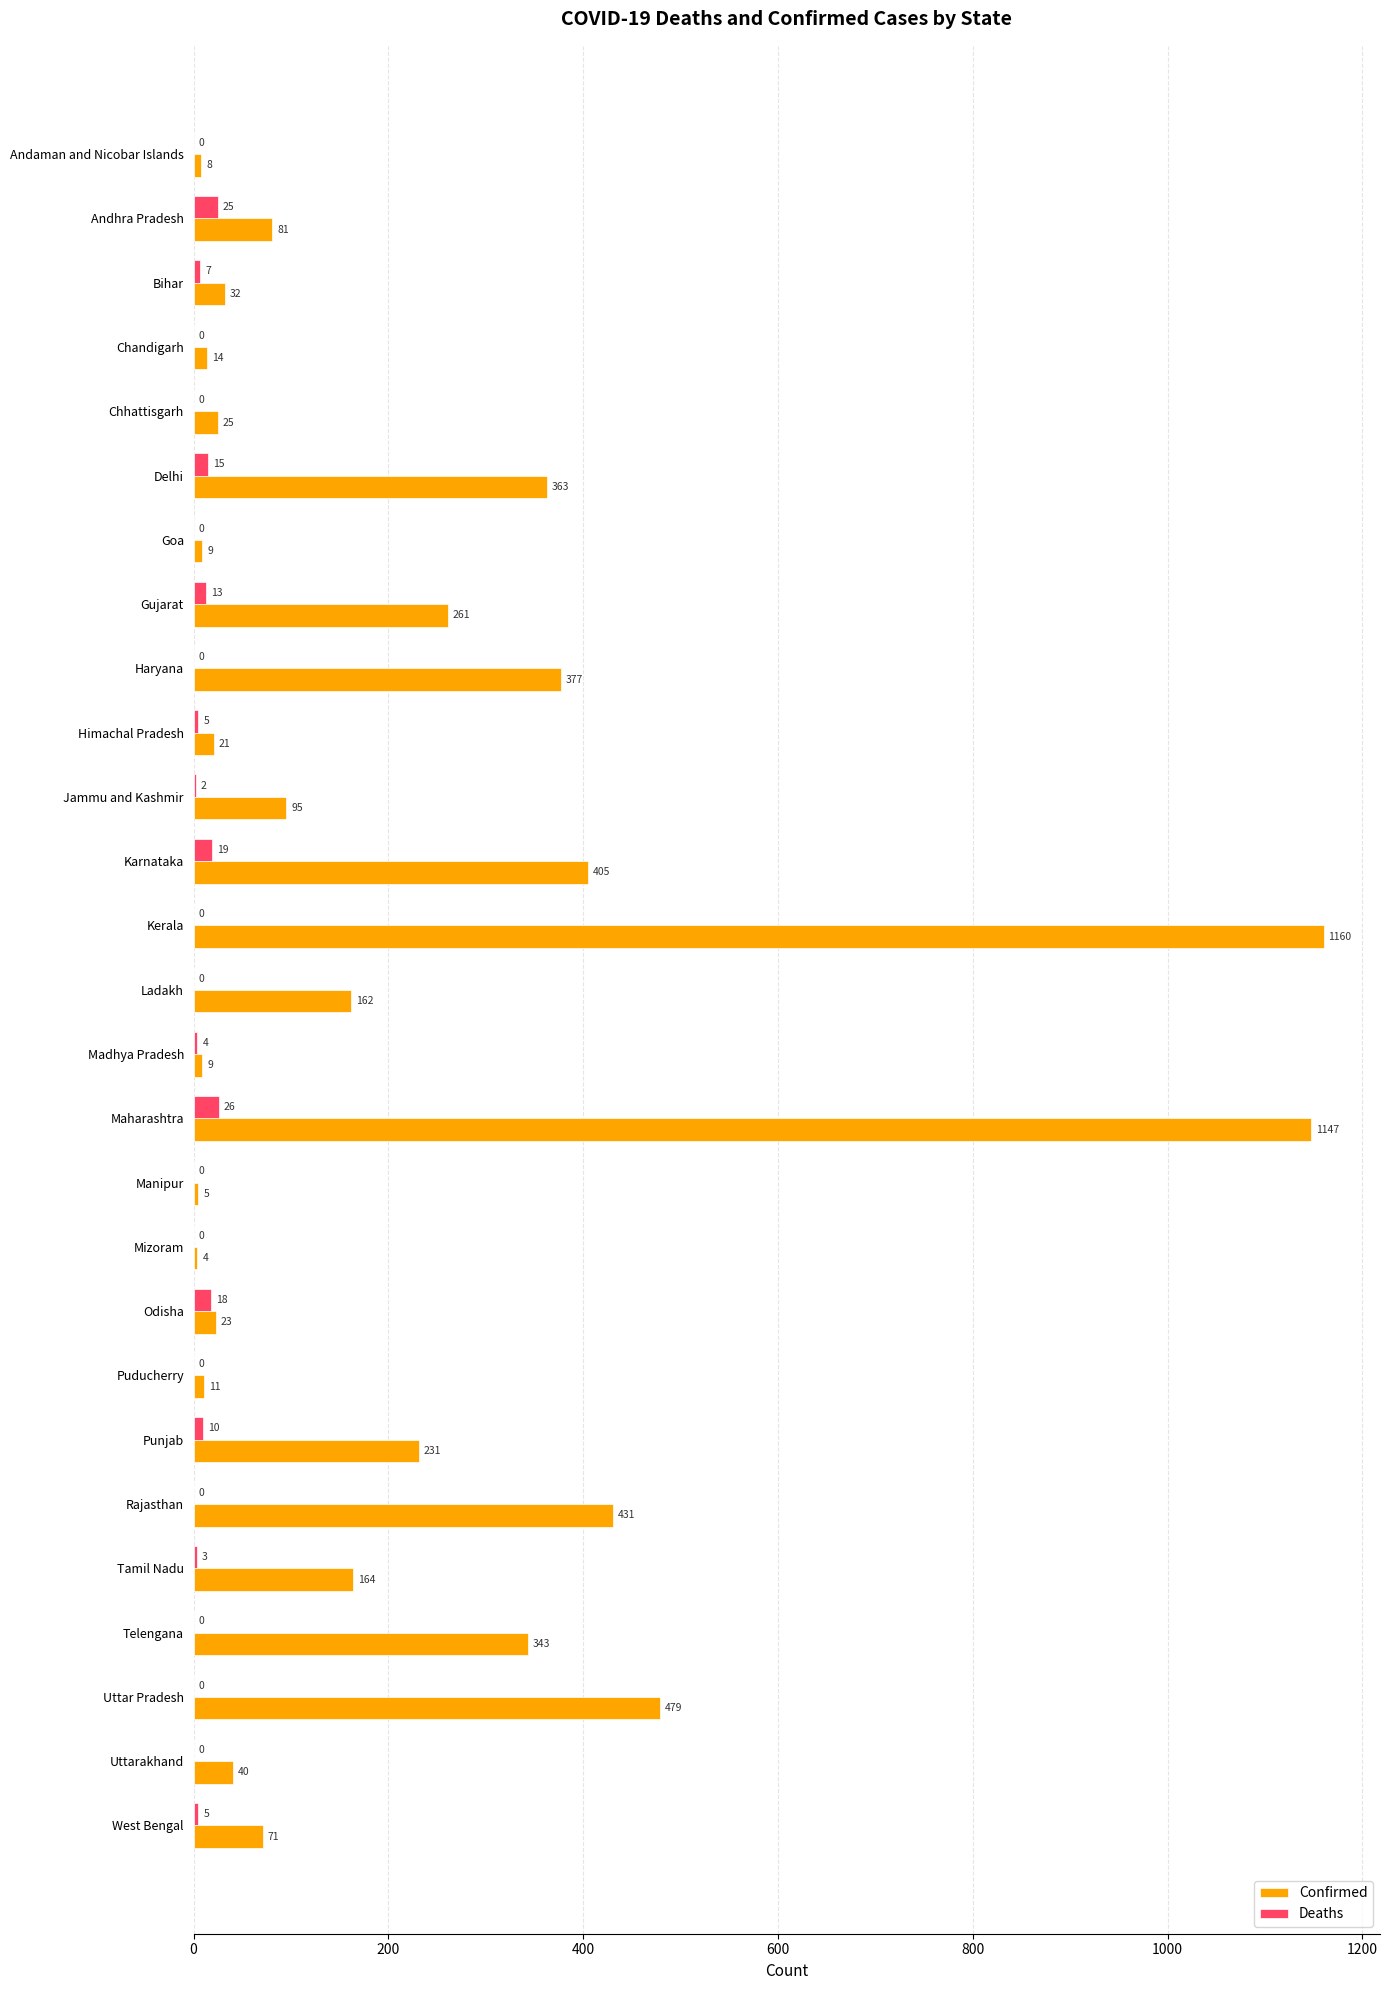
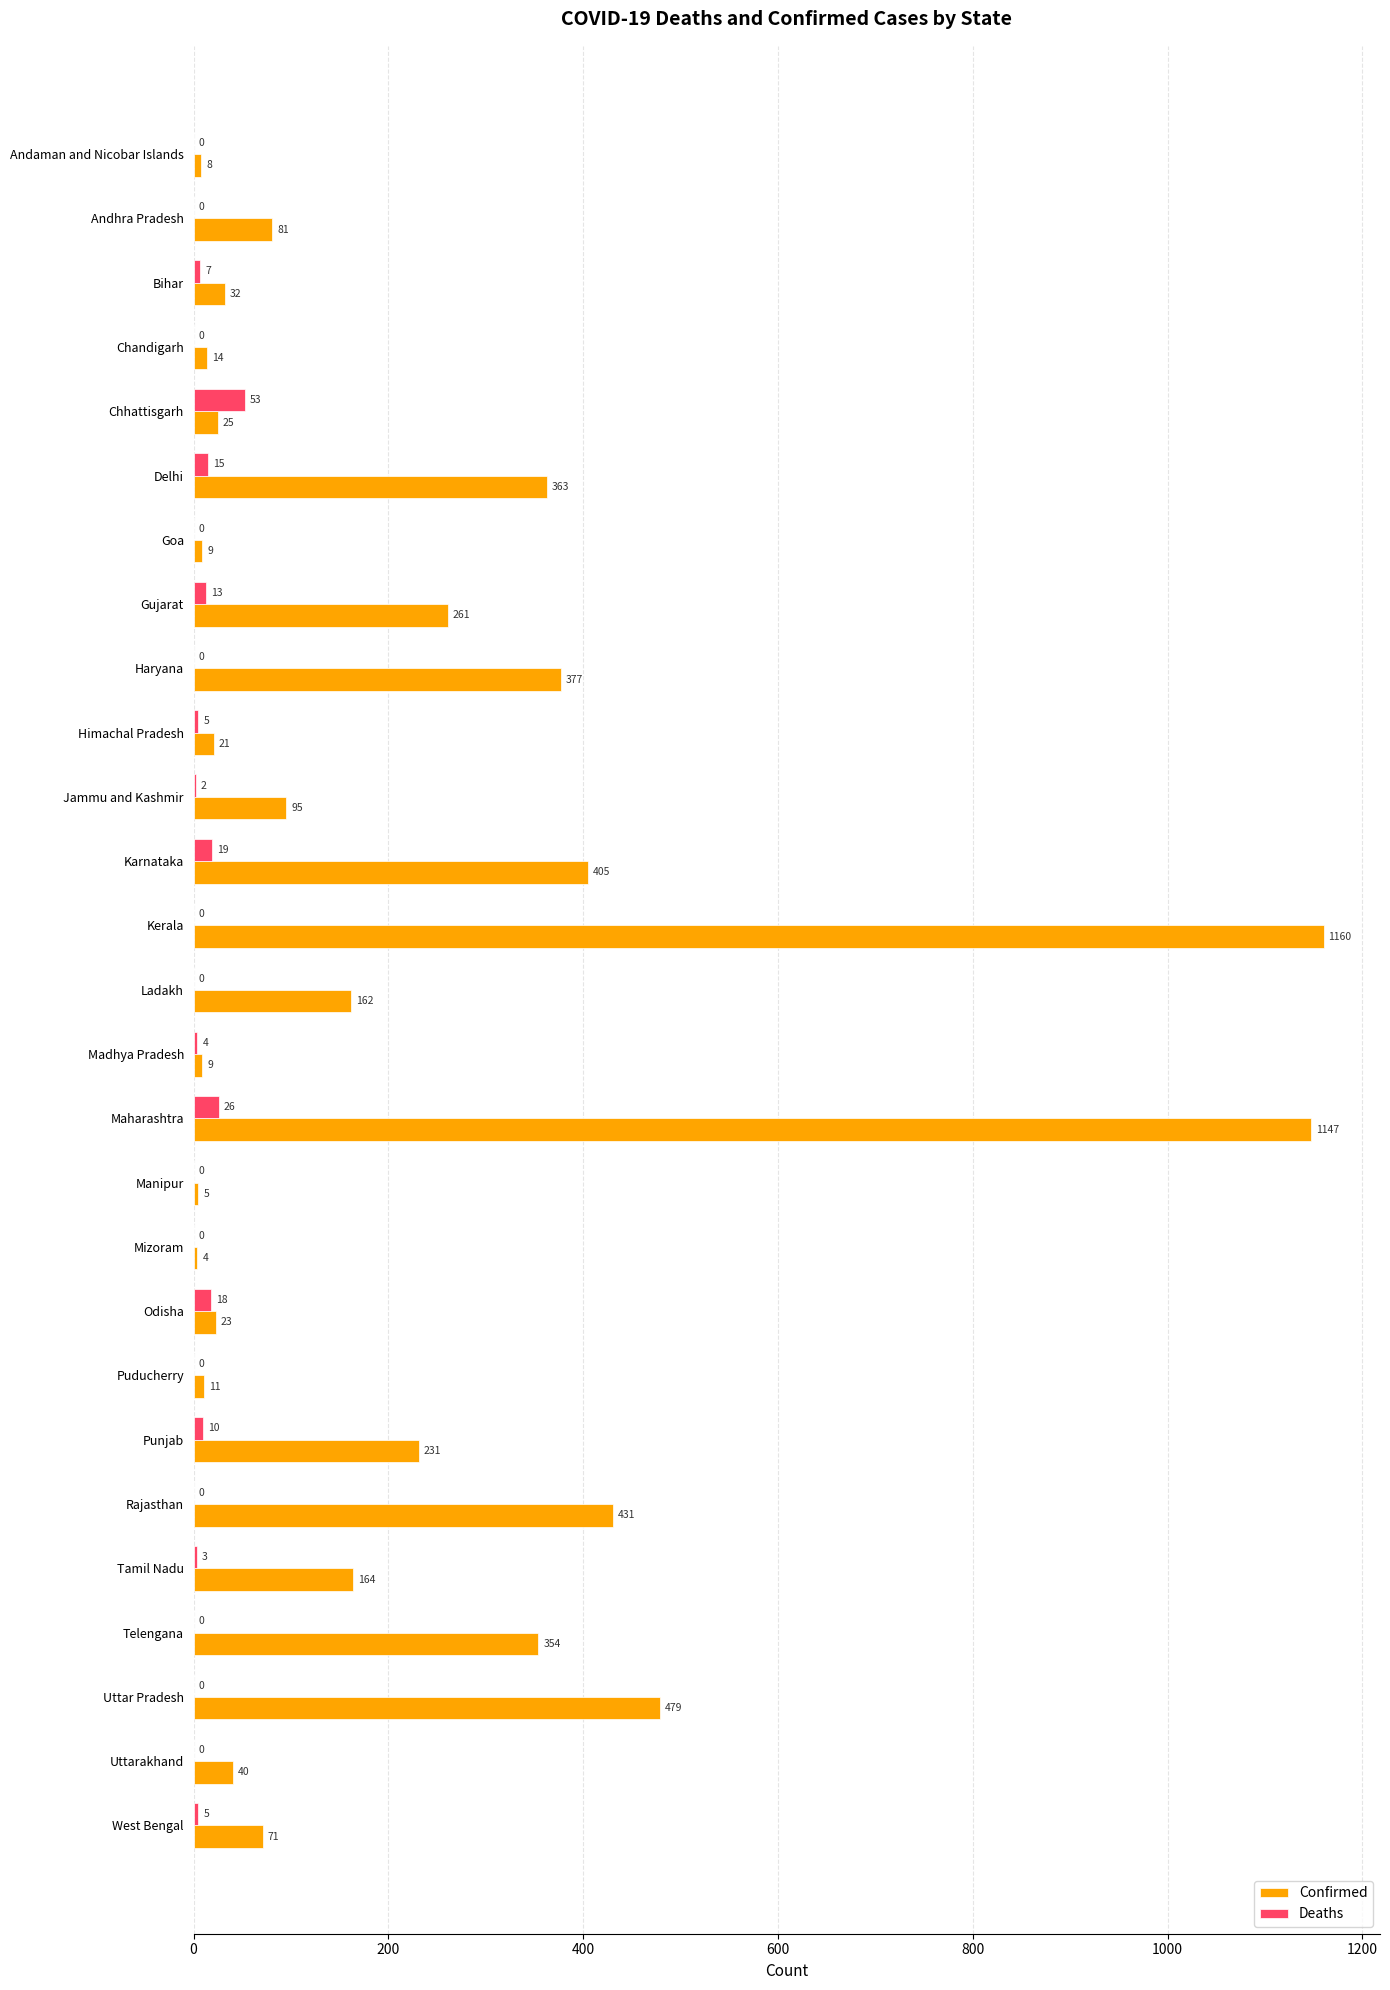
Deaths, Andhra Pradesh: 25 -> 0
Deaths, Chhattisgarh: 0 -> 53
Confirmed, Telengana: 343 -> 354
